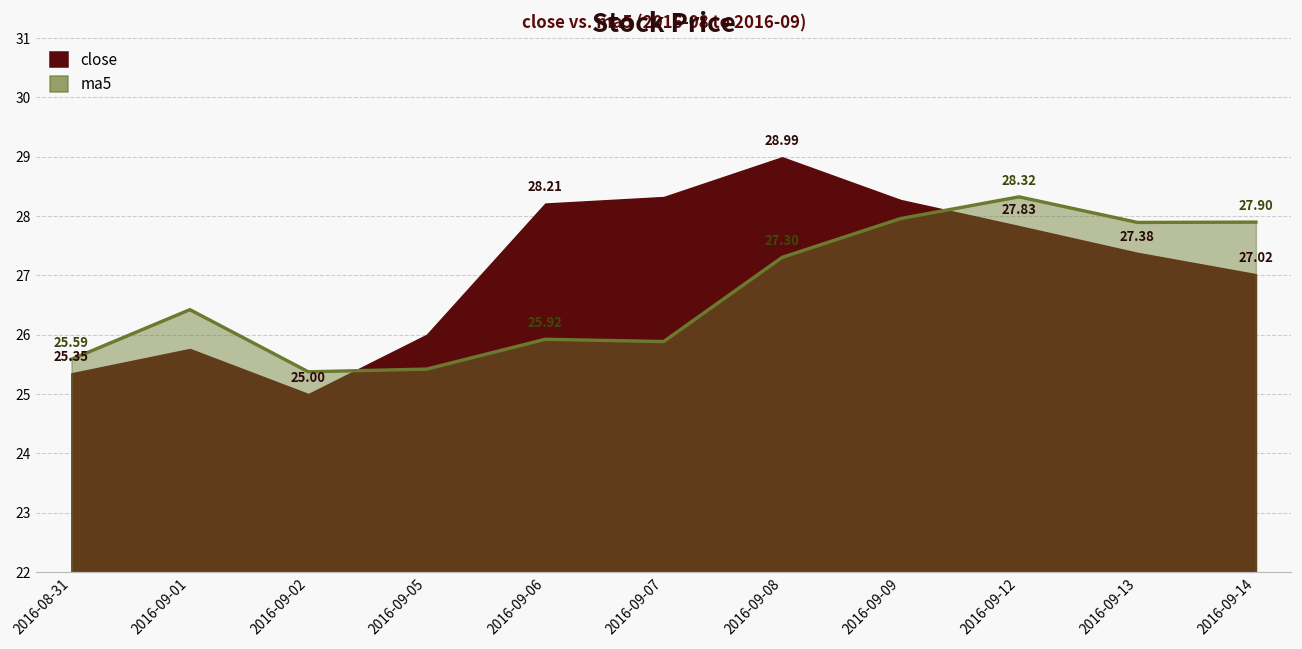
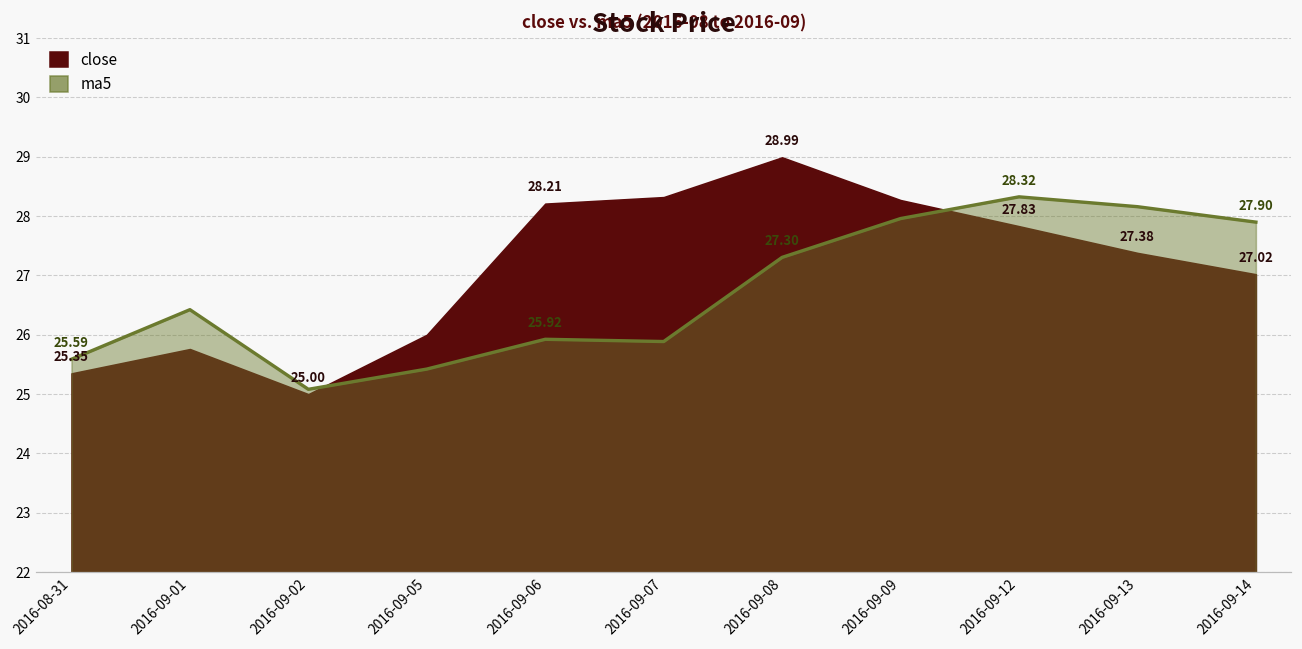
ma5, 2016-09-02: 25.4 -> 25.1
ma5, 2016-09-13: 27.9 -> 28.2
